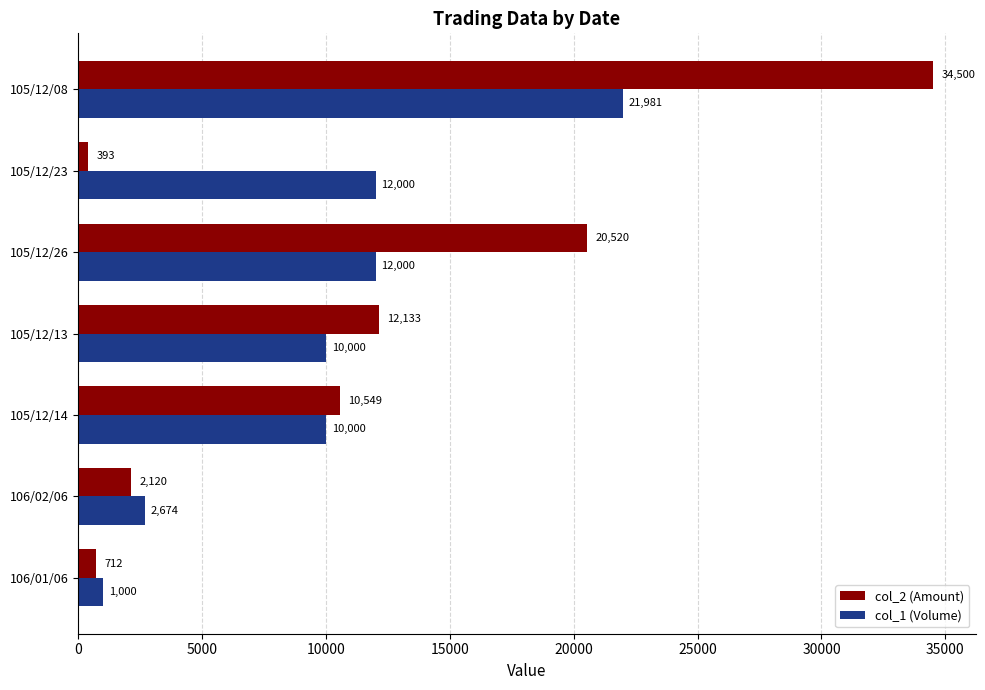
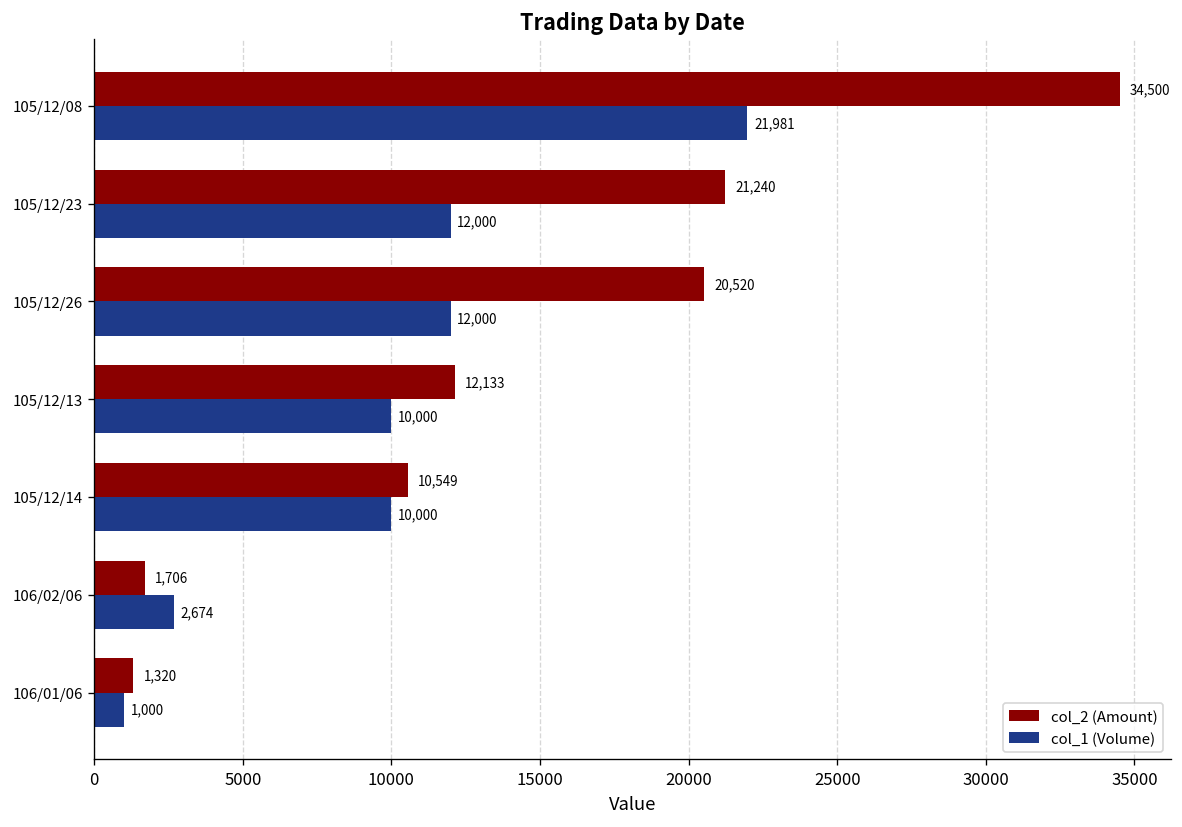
col_2 (Amount), 105/12/23: 393 -> 21,240
col_2 (Amount), 106/02/06: 2,120 -> 1,706
col_2 (Amount), 106/01/06: 712 -> 1,320
